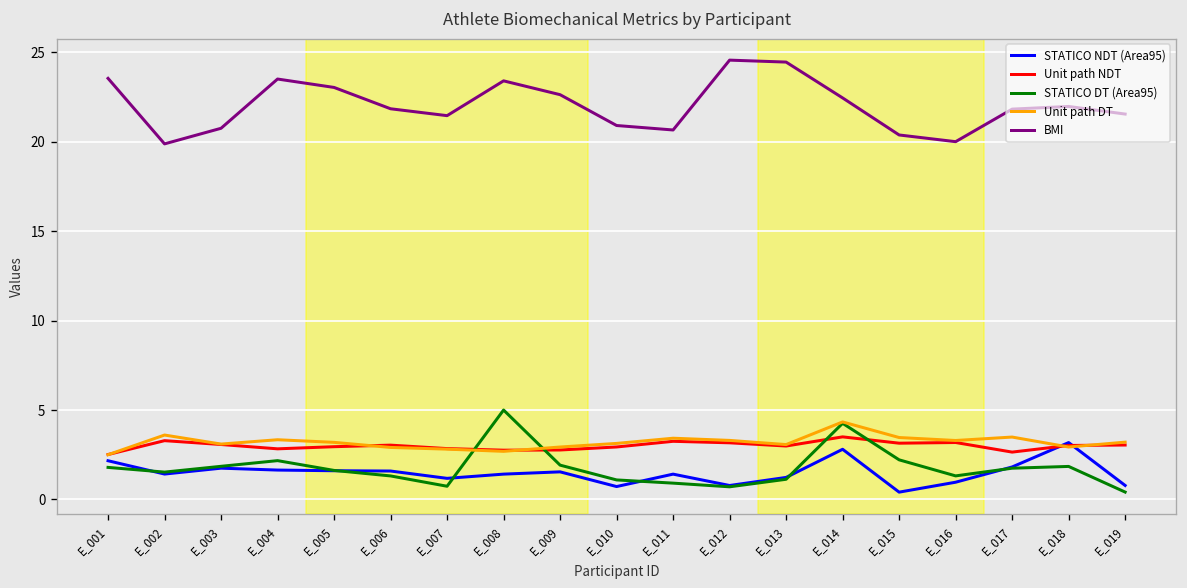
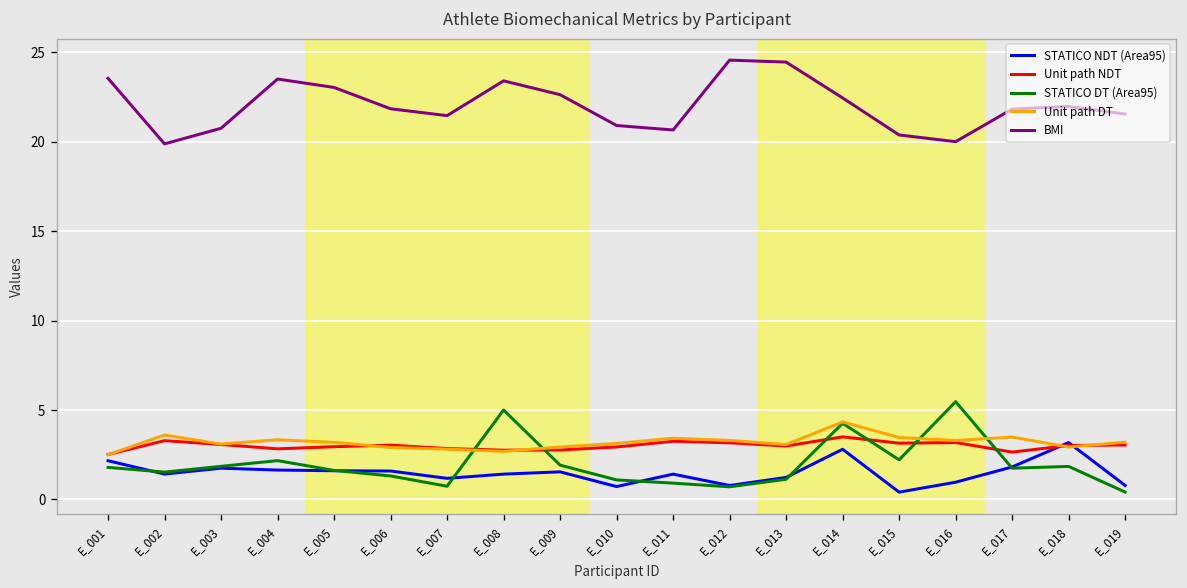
STATICO DT (Area95), E_016: 1.3 -> 5.5
